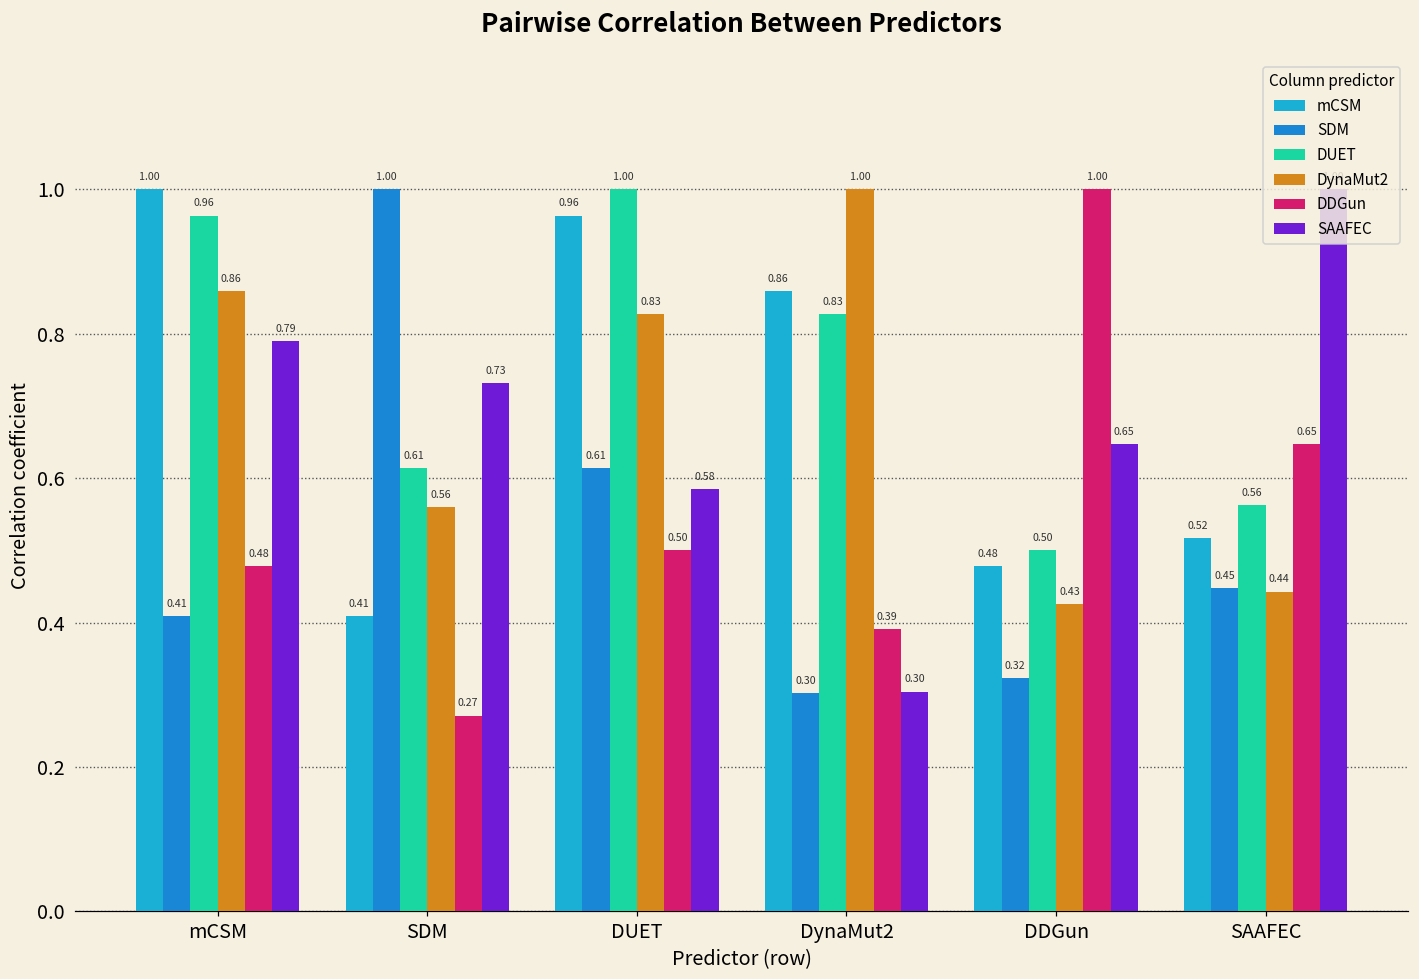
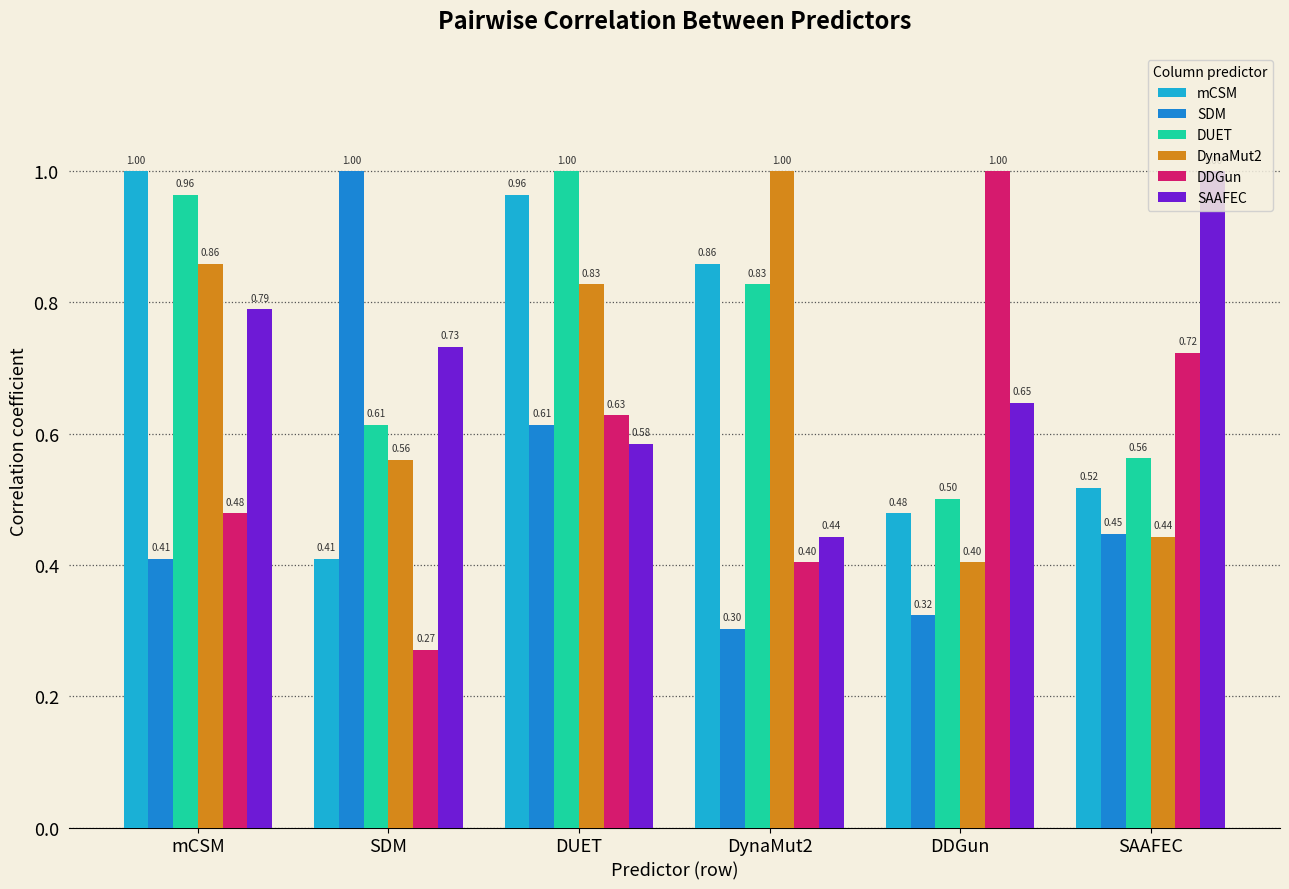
DDGun, DUET: 0.50 -> 0.63
DDGun, DynaMut2: 0.39 -> 0.40
SAAFEC, DynaMut2: 0.30 -> 0.44
DynaMut2, DDGun: 0.43 -> 0.40
DDGun, SAAFEC: 0.65 -> 0.72
